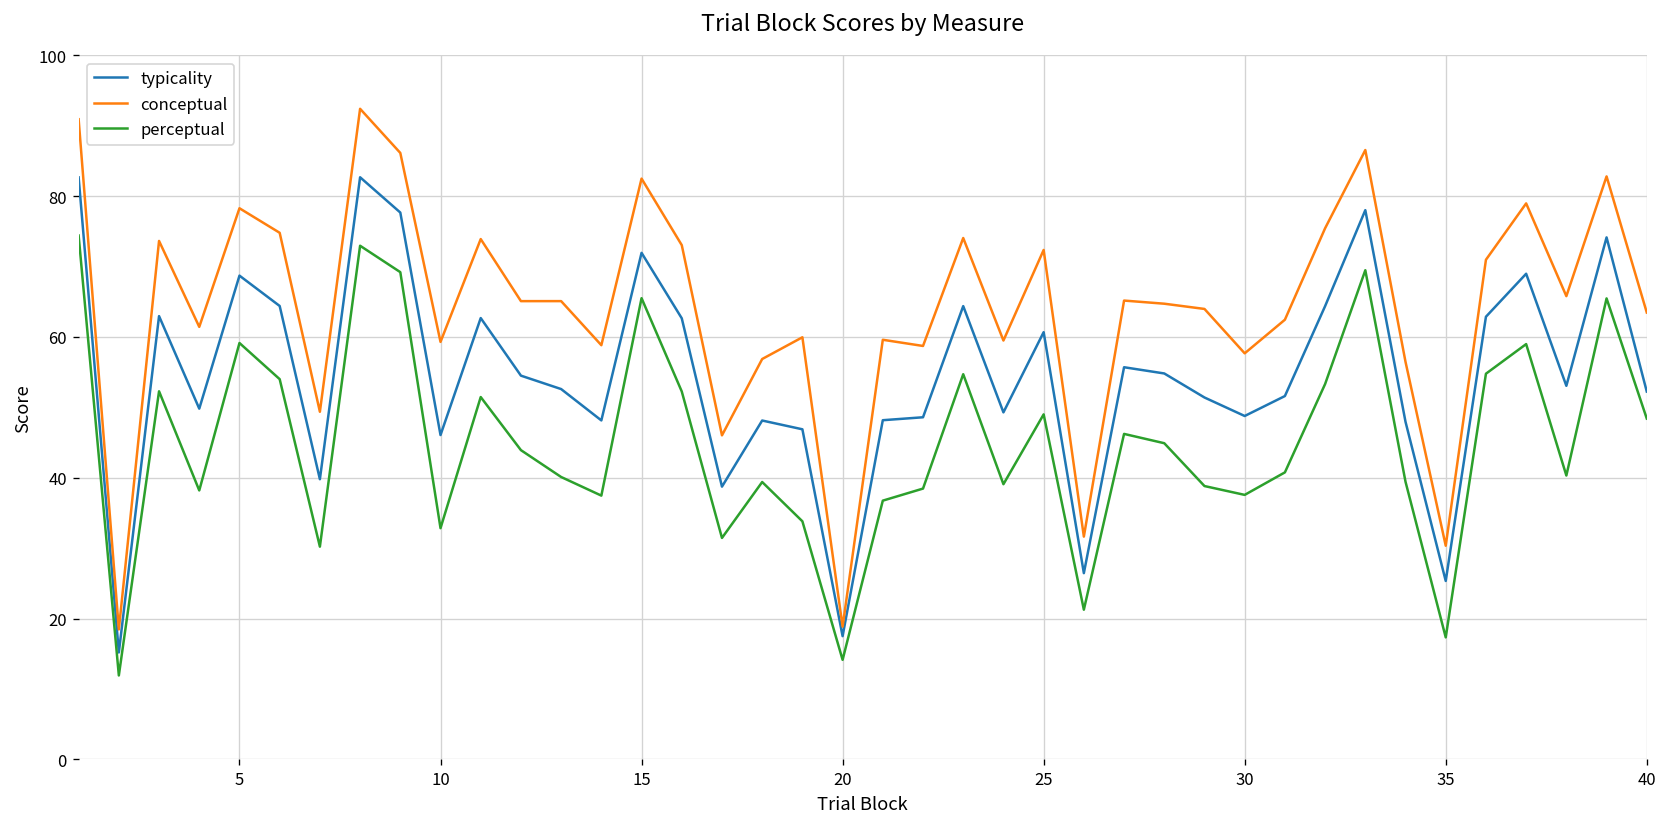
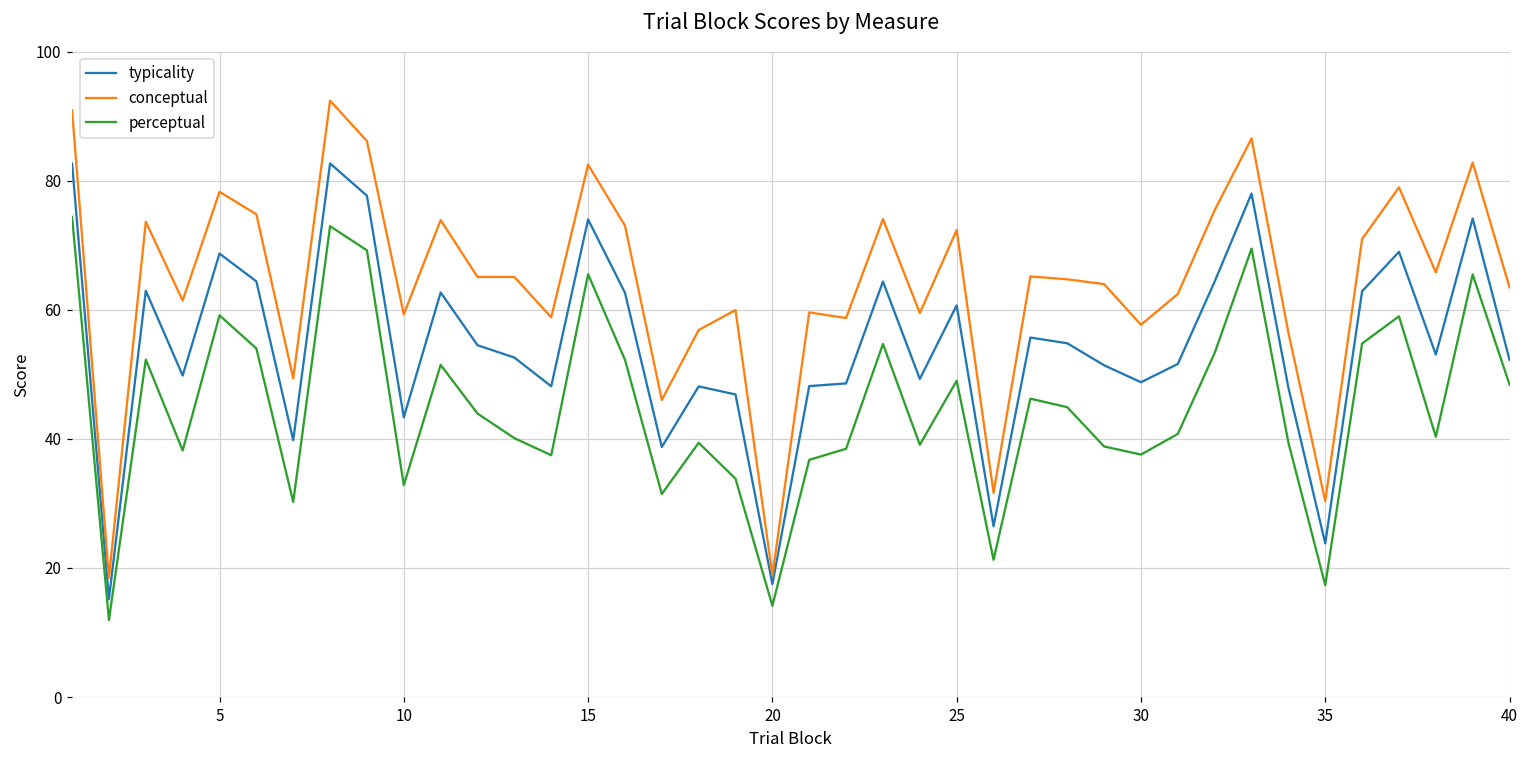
typicality, 10: 46 -> 43
typicality, 15: 72 -> 74
typicality, 35: 25 -> 24
